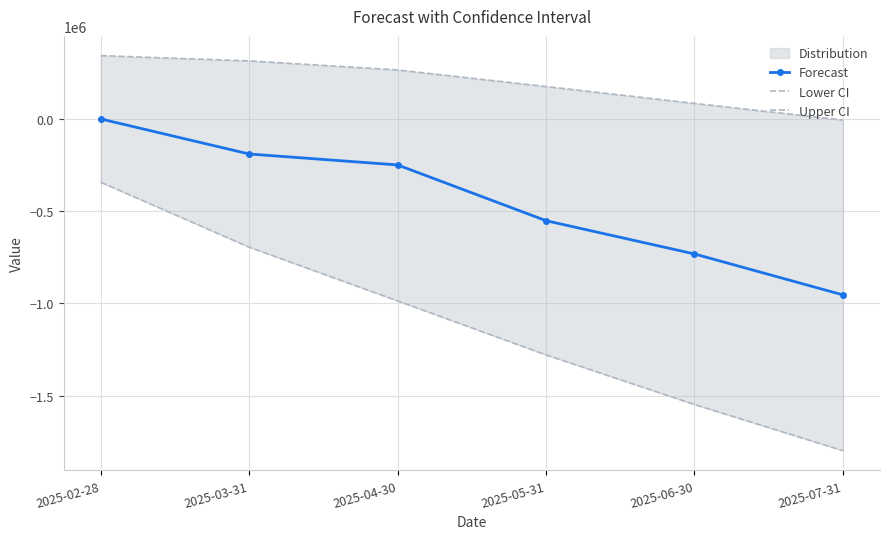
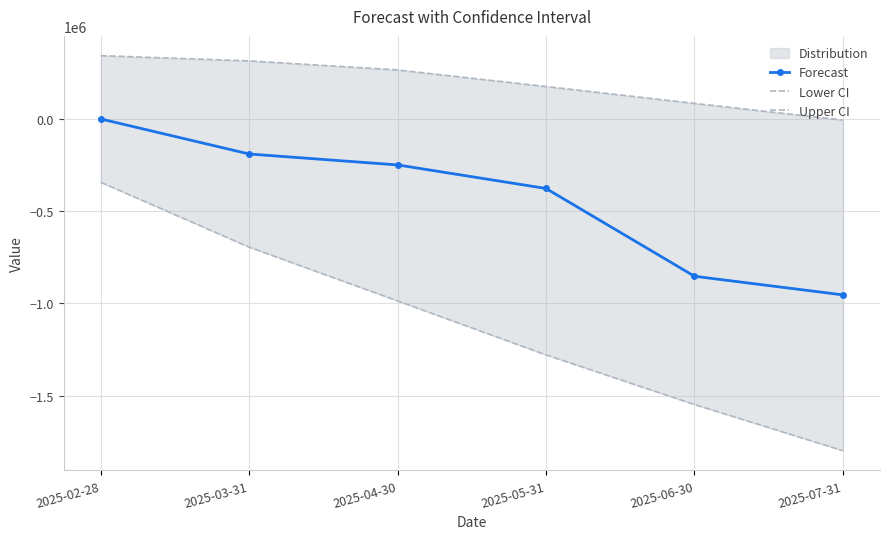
Forecast, 2025-05-31: -550000 -> -380000
Forecast, 2025-06-30: -730000 -> -850000
